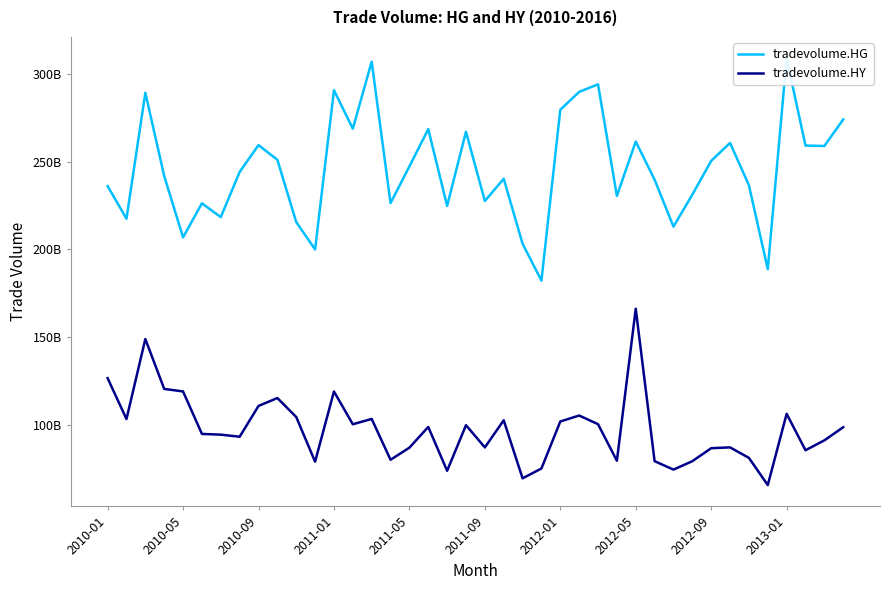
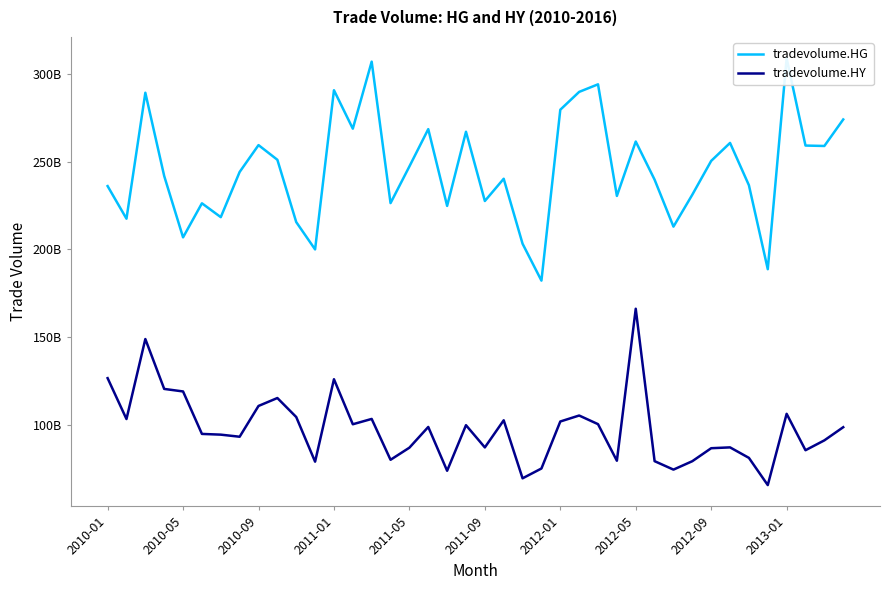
tradevolume.HY, 2011-01: 119000000000 -> 126000000000
